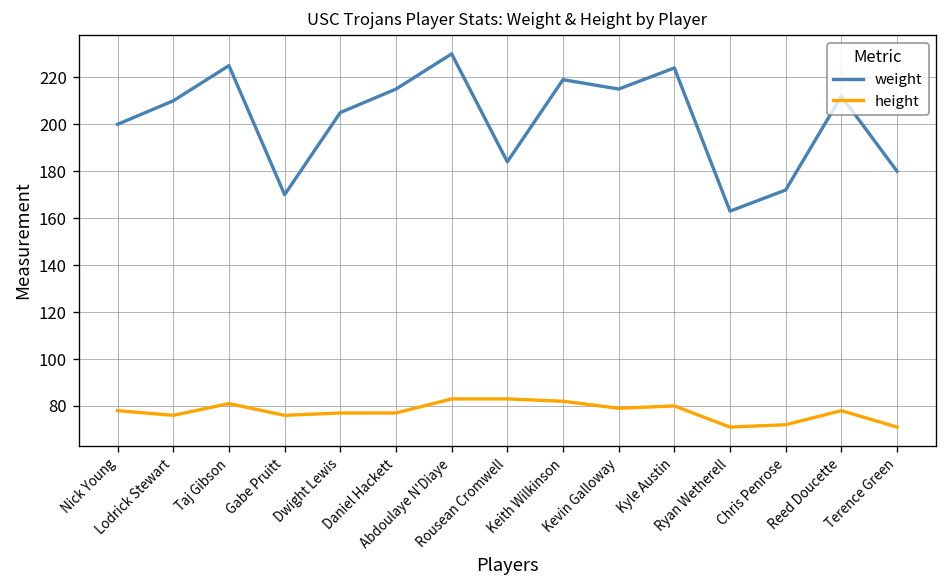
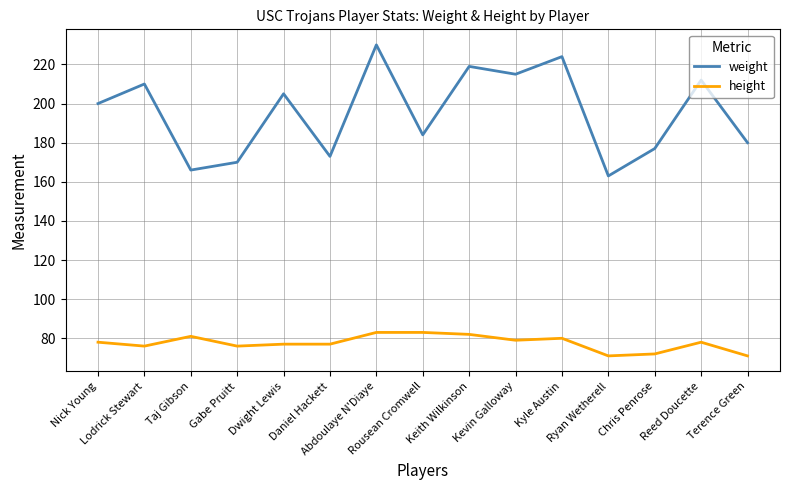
weight, Taj Gibson: 225 -> 166
weight, Daniel Hackett: 215 -> 173
weight, Chris Penrose: 172 -> 177
